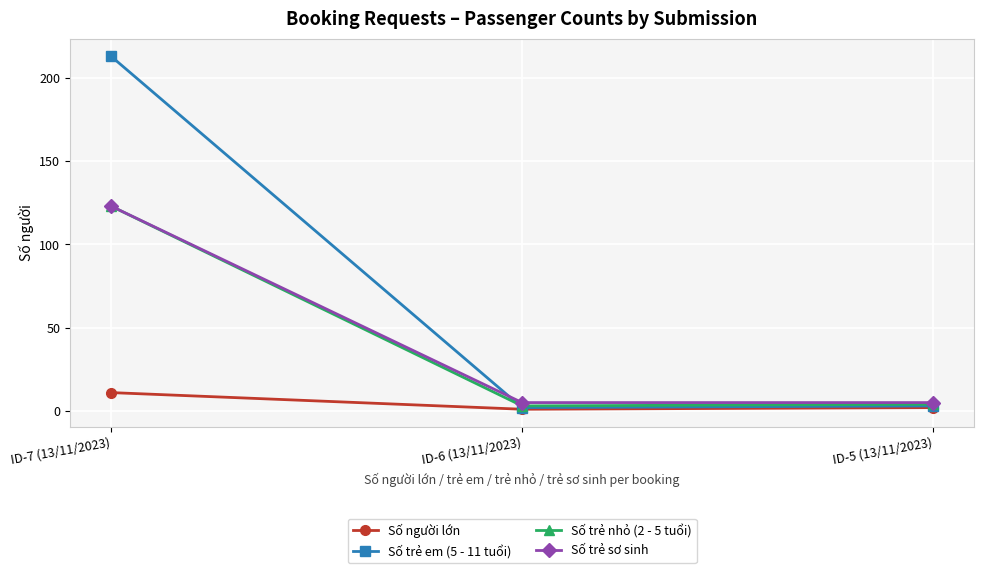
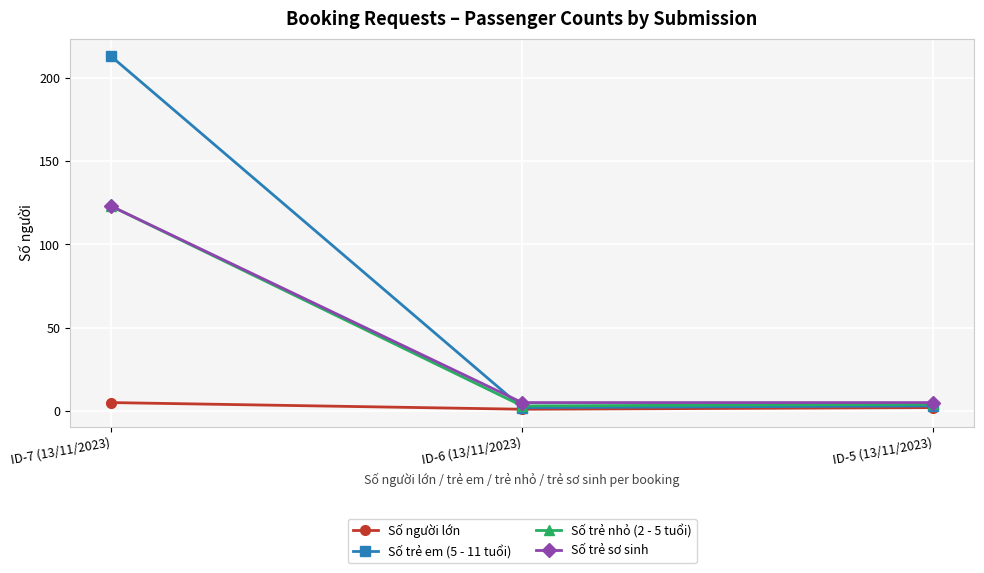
Số người lớn, ID-7 (13/11/2023): 11 -> 5
